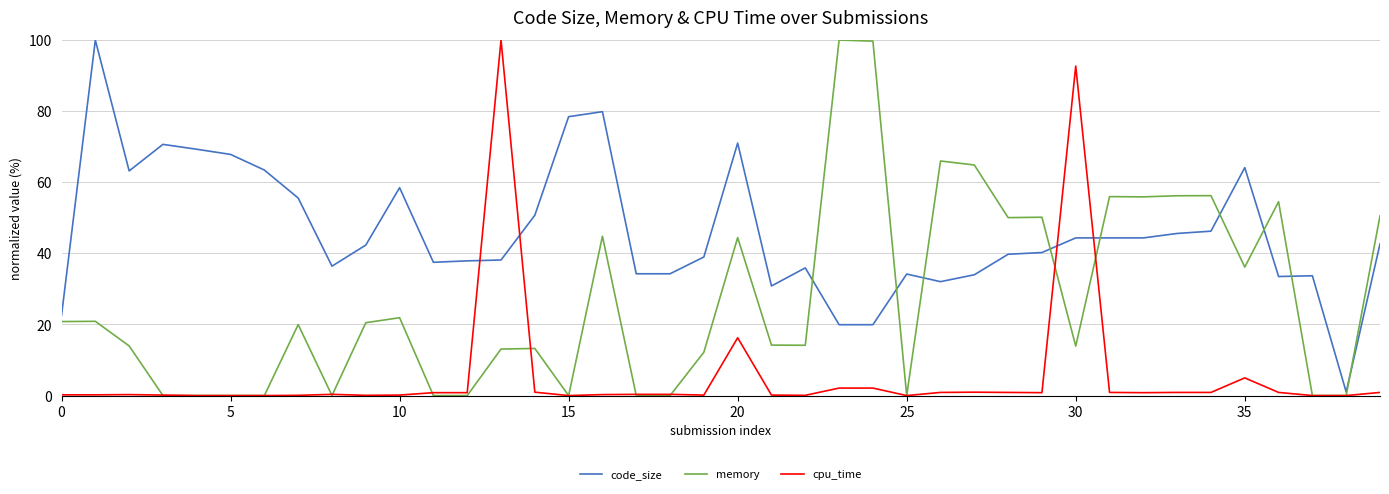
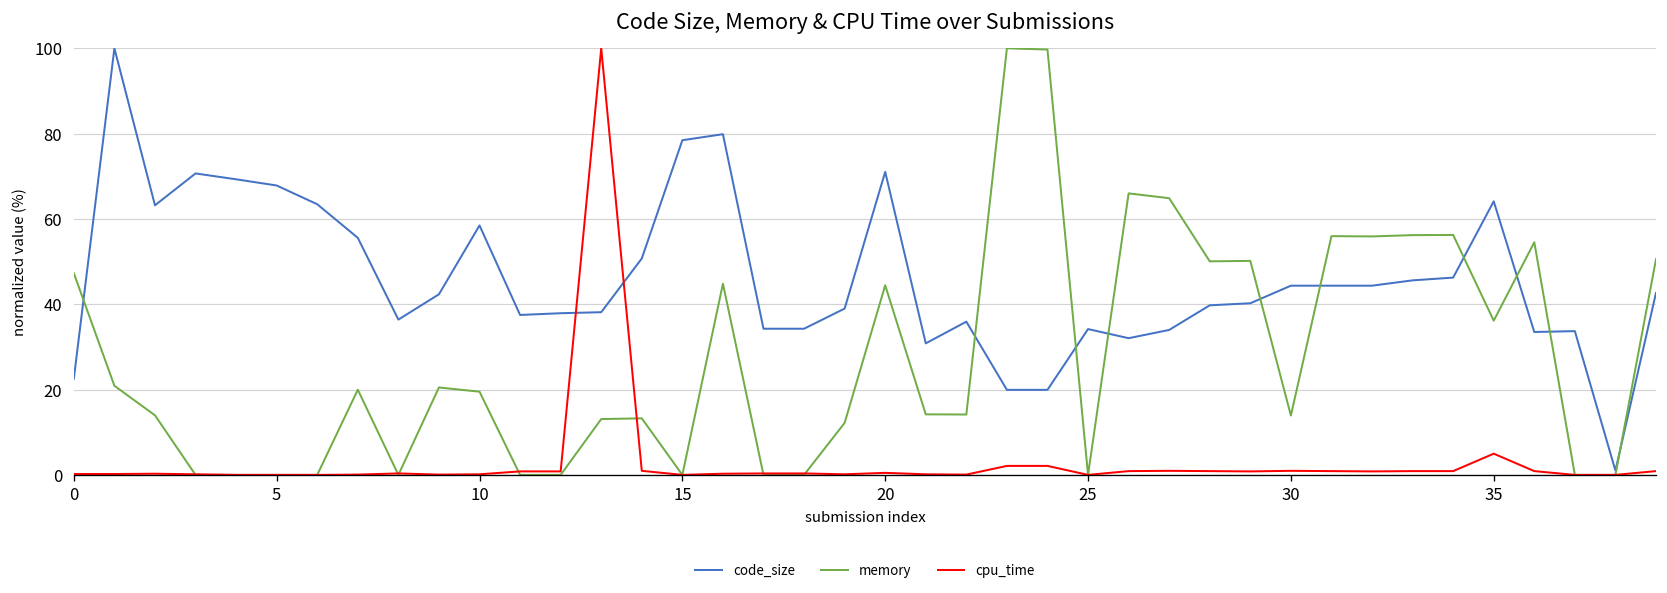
memory, 0: 21 -> 47
memory, 10: 22 -> 20
cpu_time, 20: 16 -> 0
cpu_time, 30: 93 -> 1
